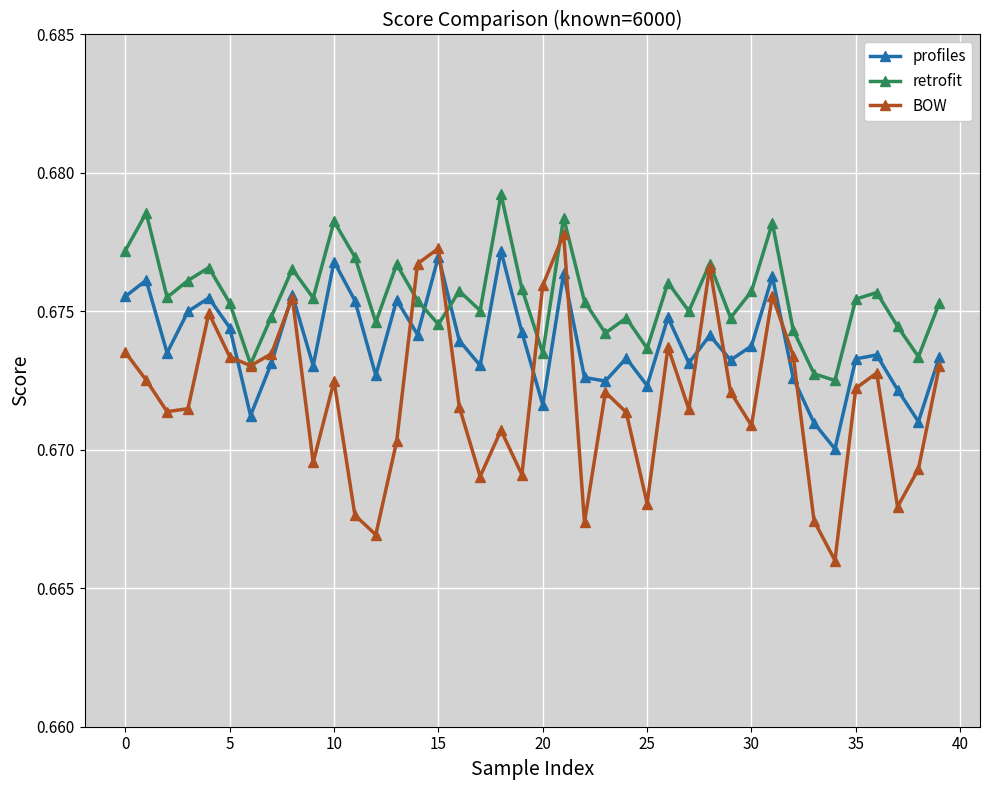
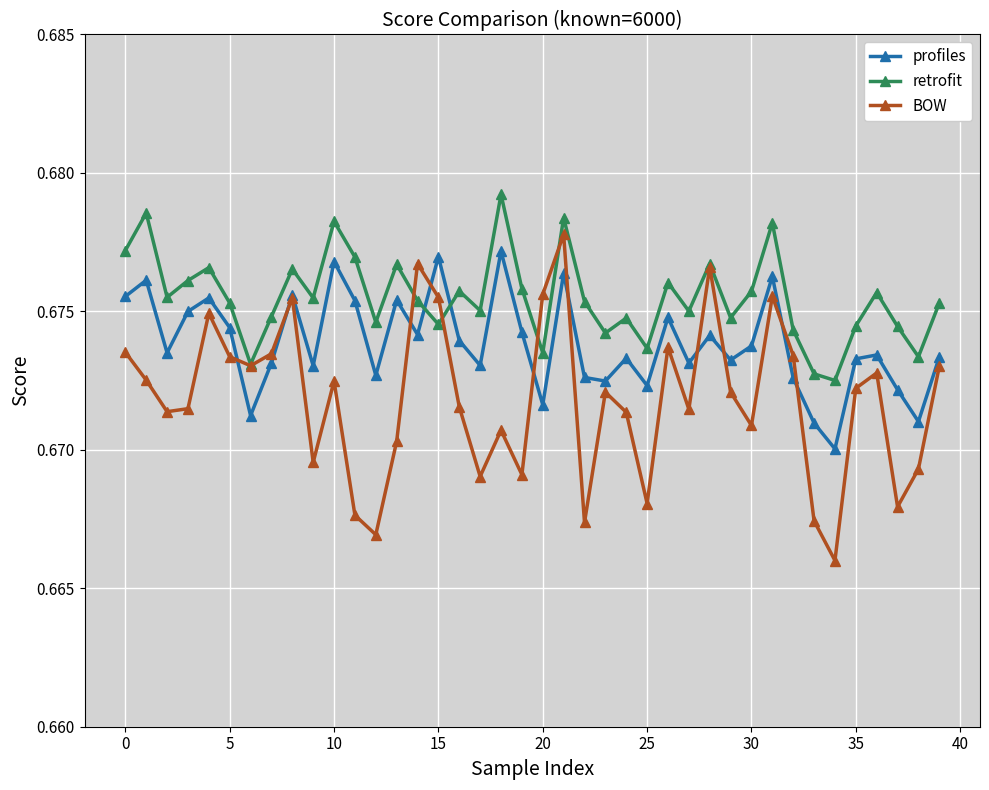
BOW, 15: 0.6773 -> 0.6755
BOW, 20: 0.6759 -> 0.6756
retrofit, 35: 0.6754 -> 0.6745
